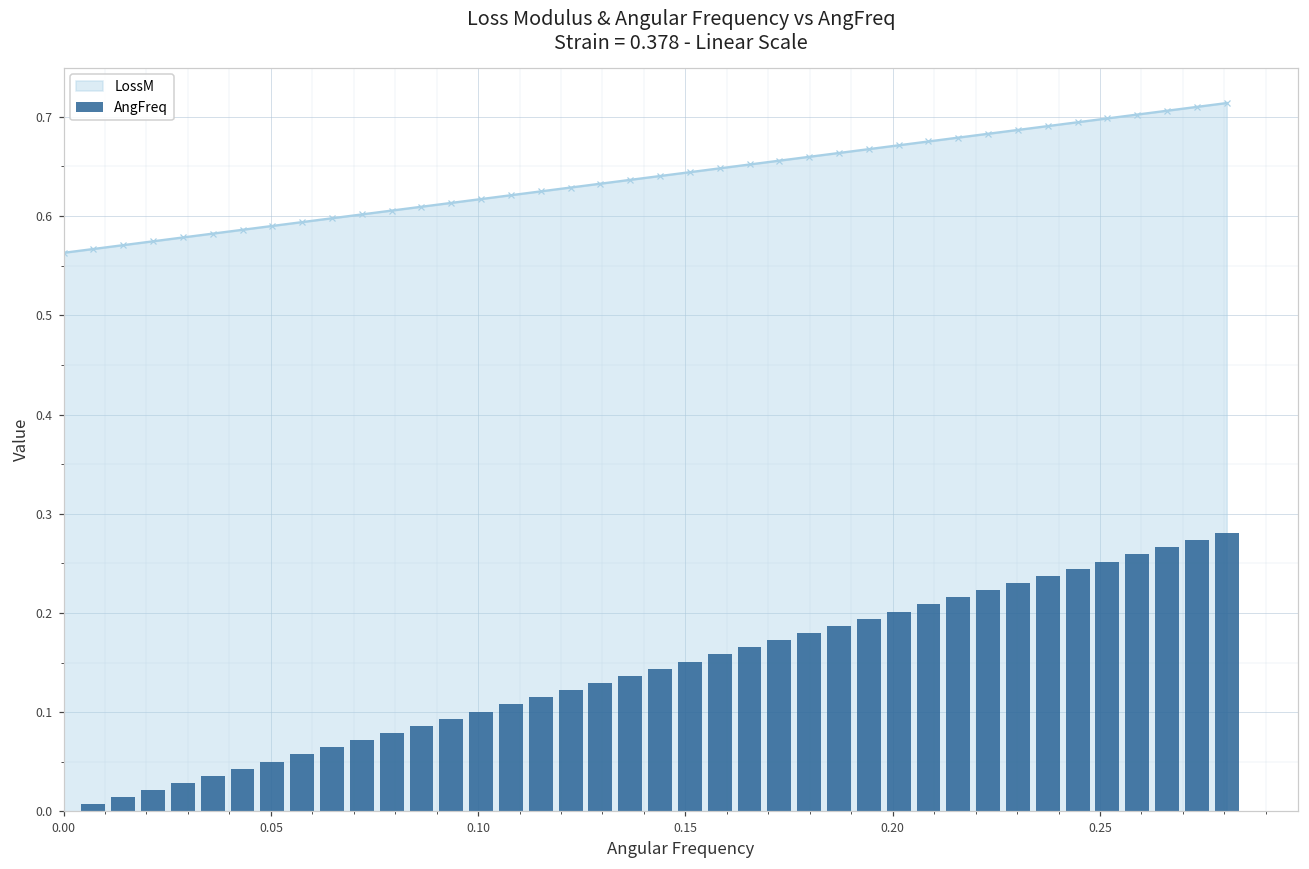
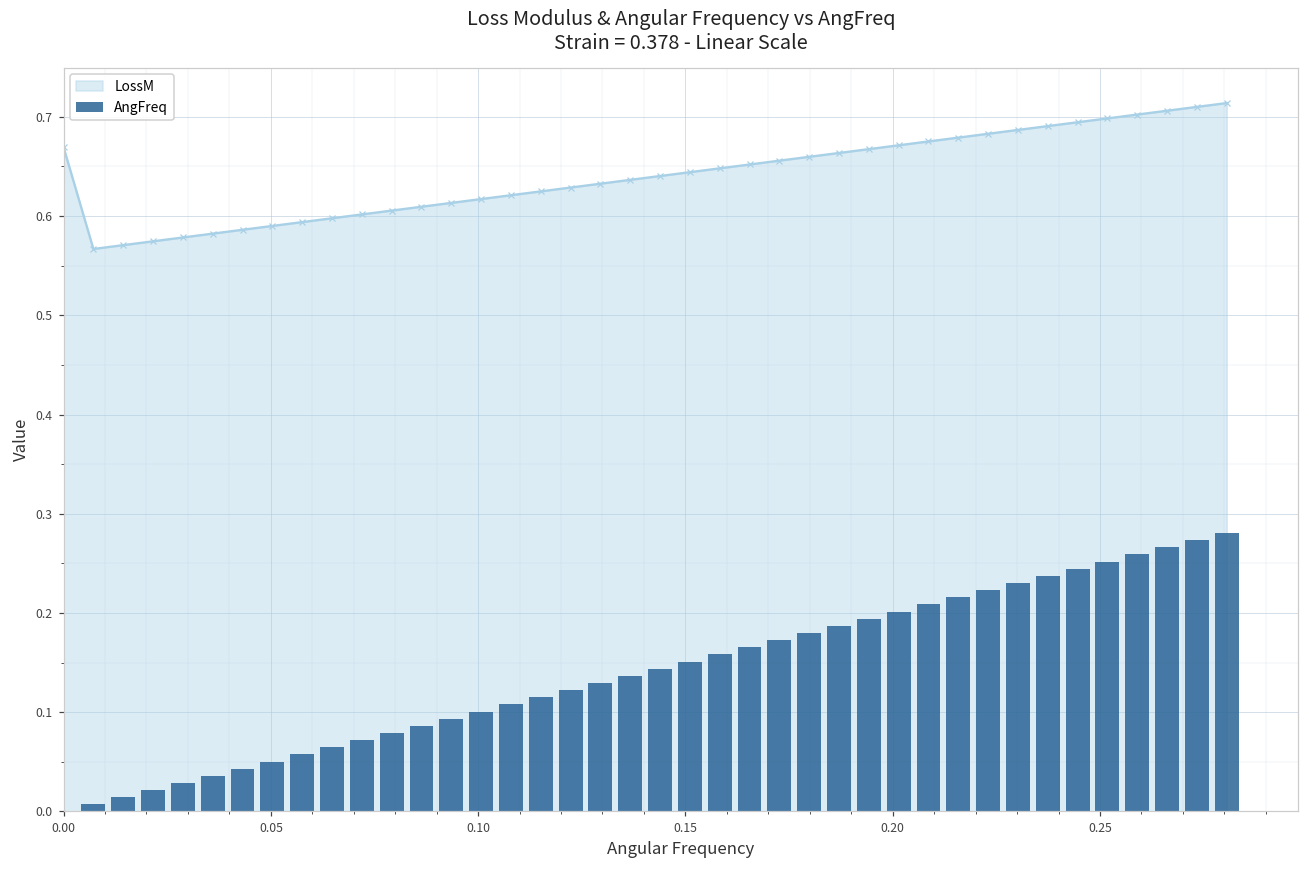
LossM, 0.00: 0.56 -> 0.67
